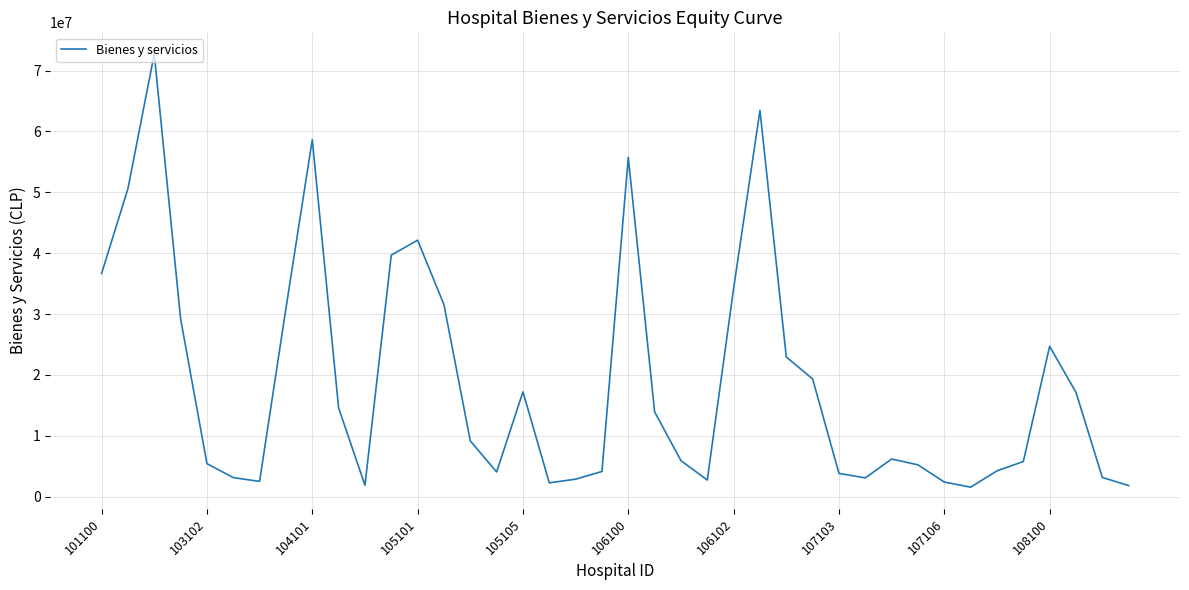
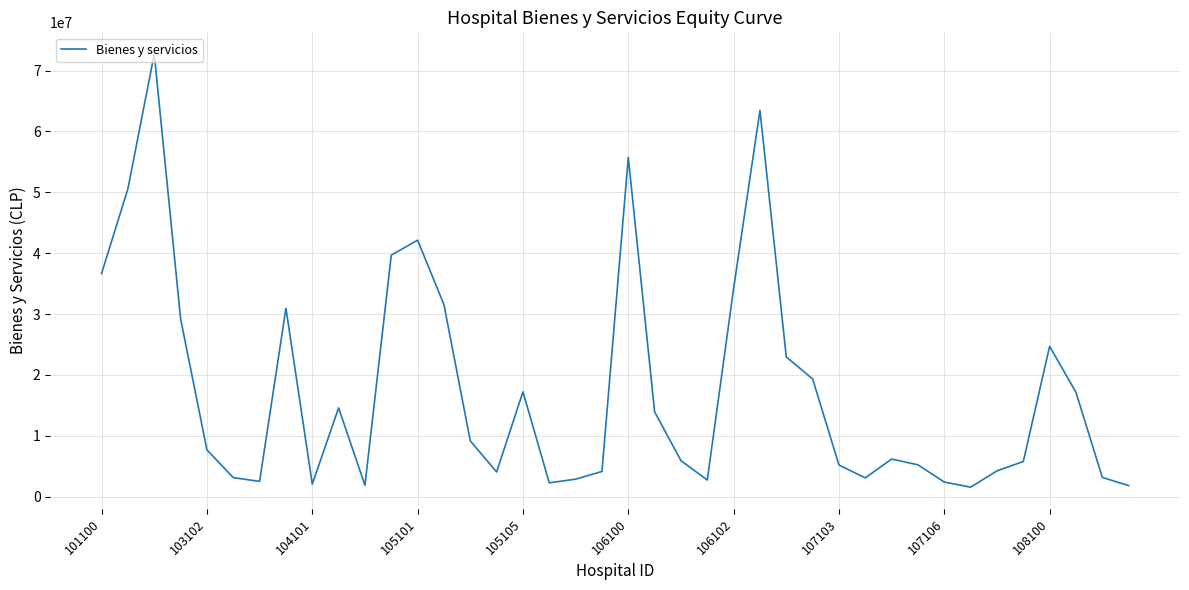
103102: 5000000 -> 8000000
104101: 59000000 -> 2000000
107103: 4000000 -> 5000000
